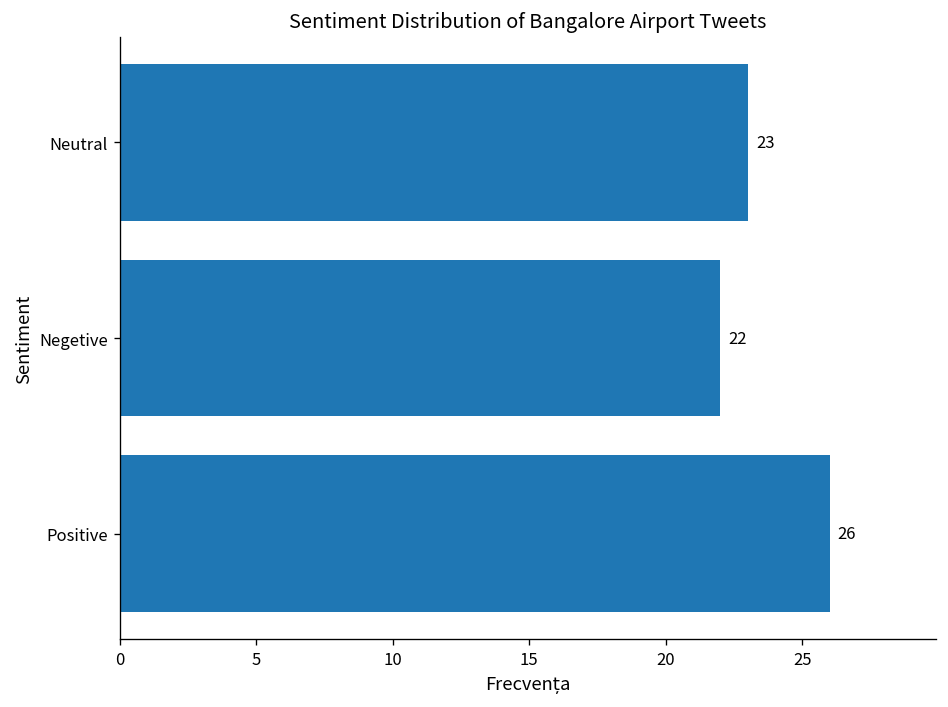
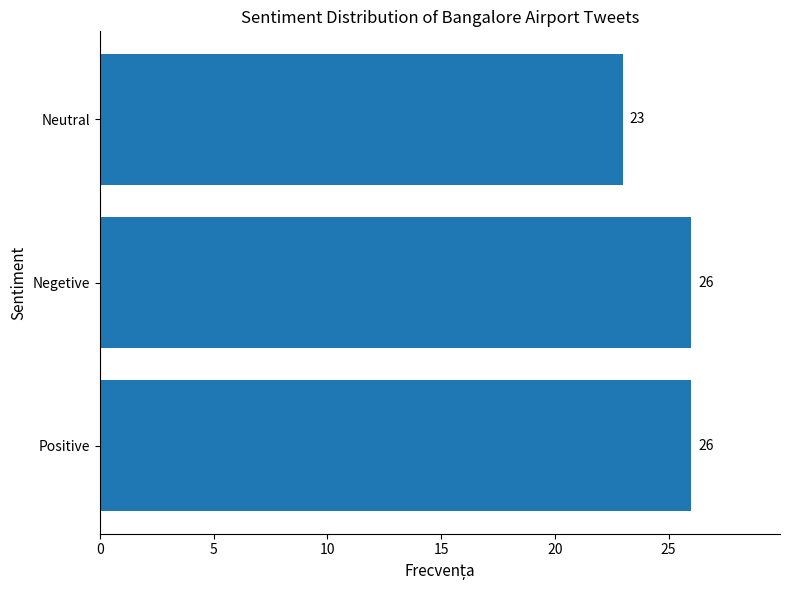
Negetive: 22 -> 26
